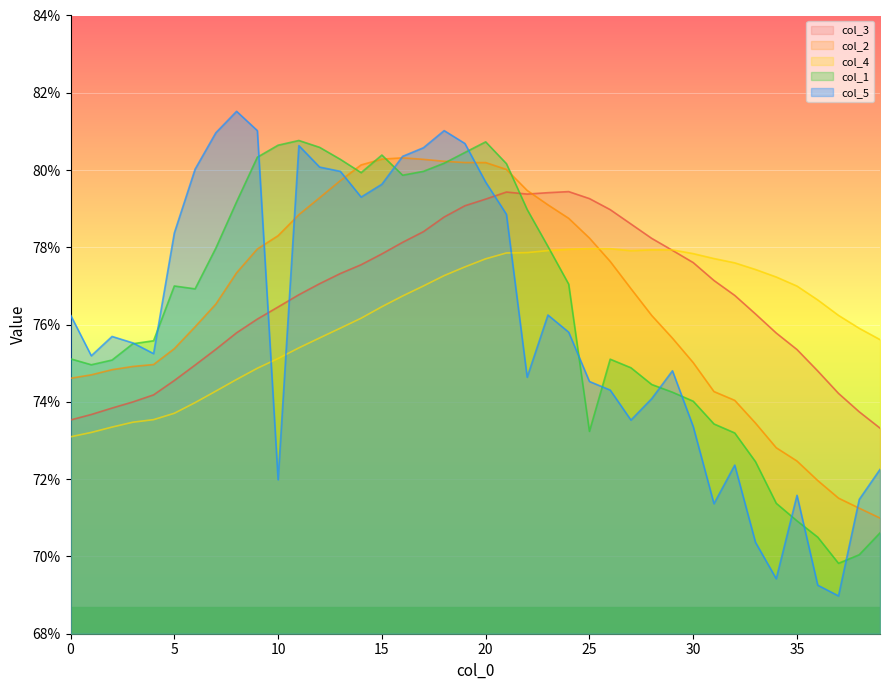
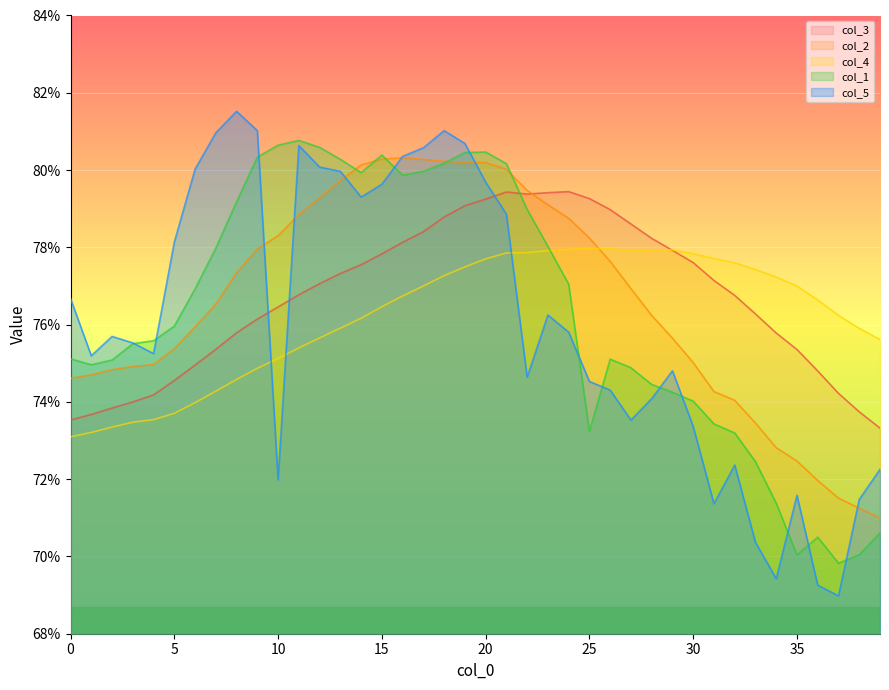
col_5, 0: 76.2% -> 76.7%
col_1, 5: 77.0% -> 76.0%
col_5, 5: 78.4% -> 78.1%
col_1, 20: 80.7% -> 80.5%
col_1, 35: 70.9% -> 70.0%
